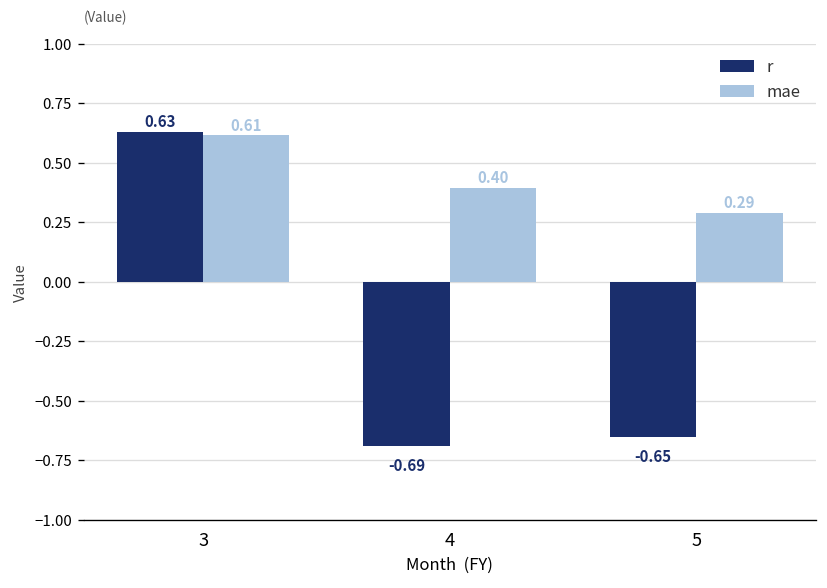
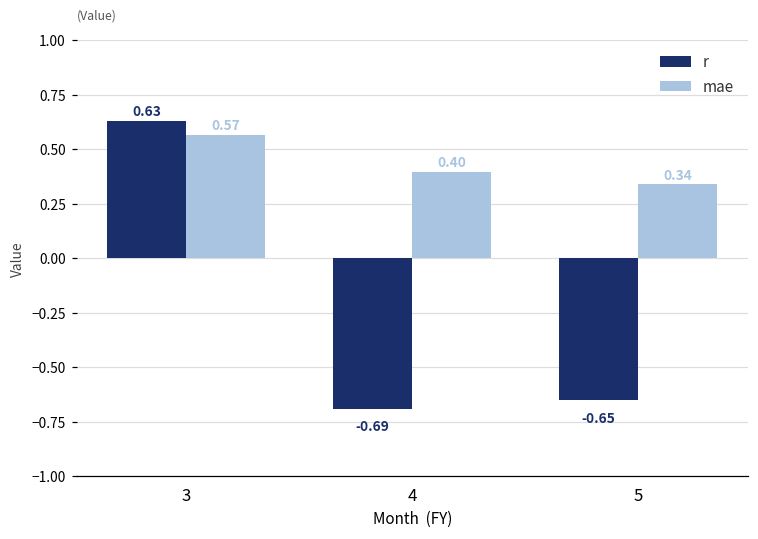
mae, 3: 0.61 -> 0.57
mae, 5: 0.29 -> 0.34
